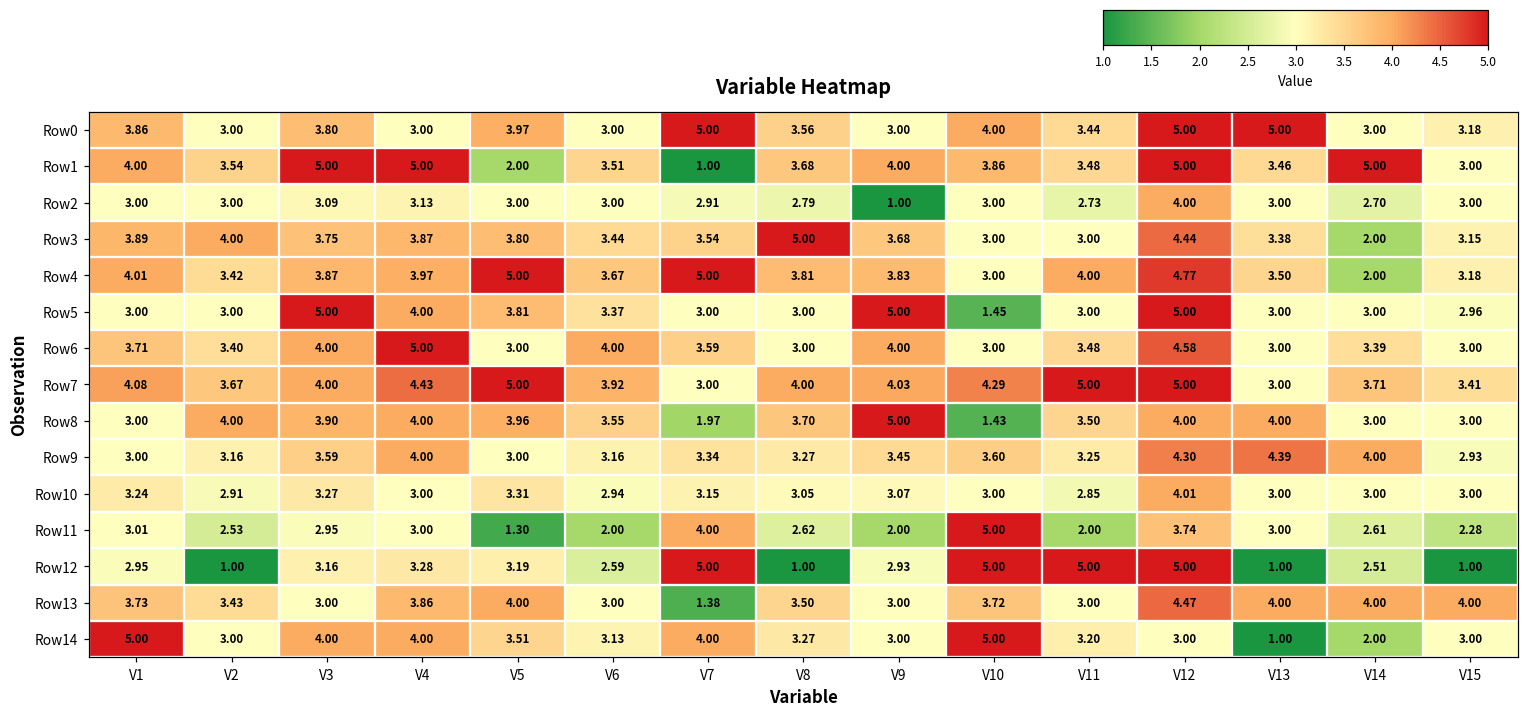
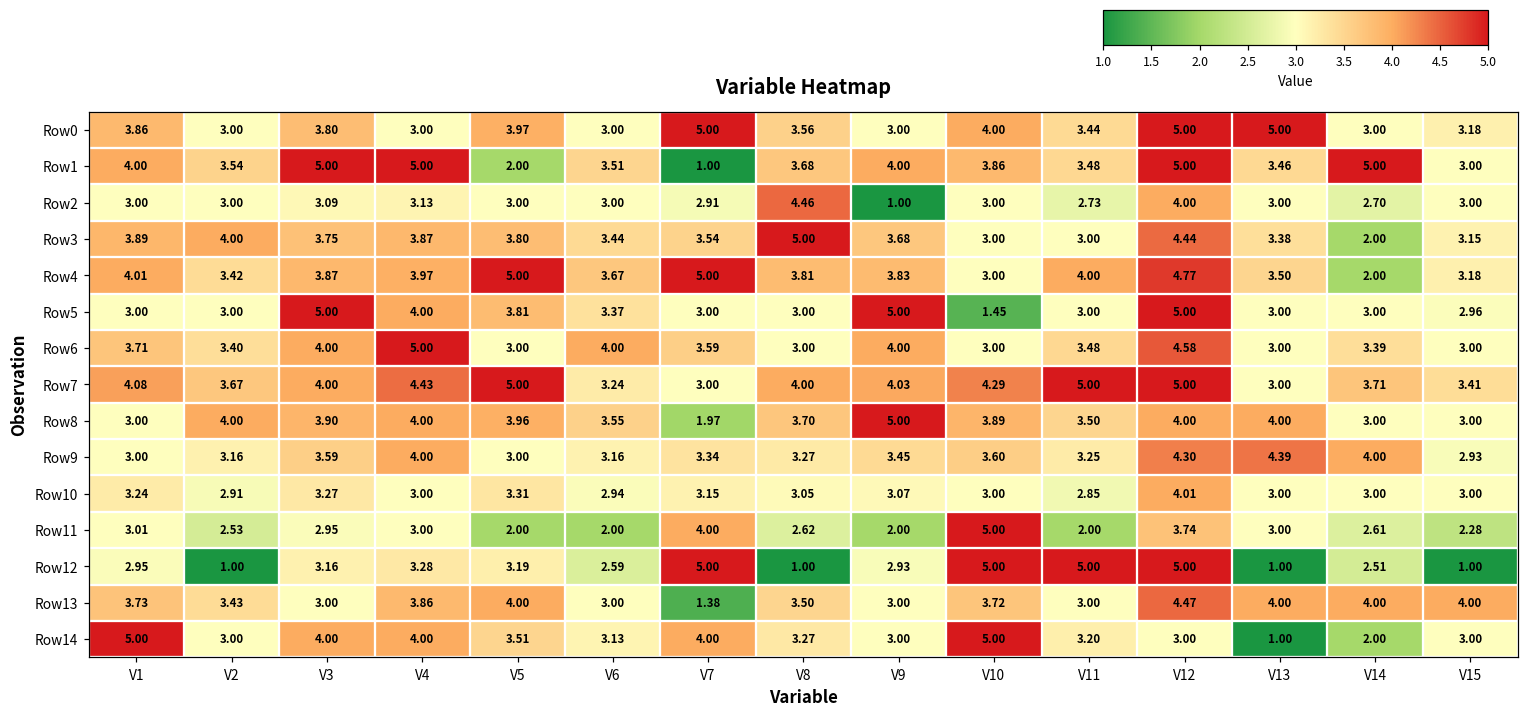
Row2, V8: 2.79 -> 4.46
Row7, V6: 3.92 -> 3.24
Row8, V10: 1.43 -> 3.89
Row11, V5: 1.30 -> 2.00
